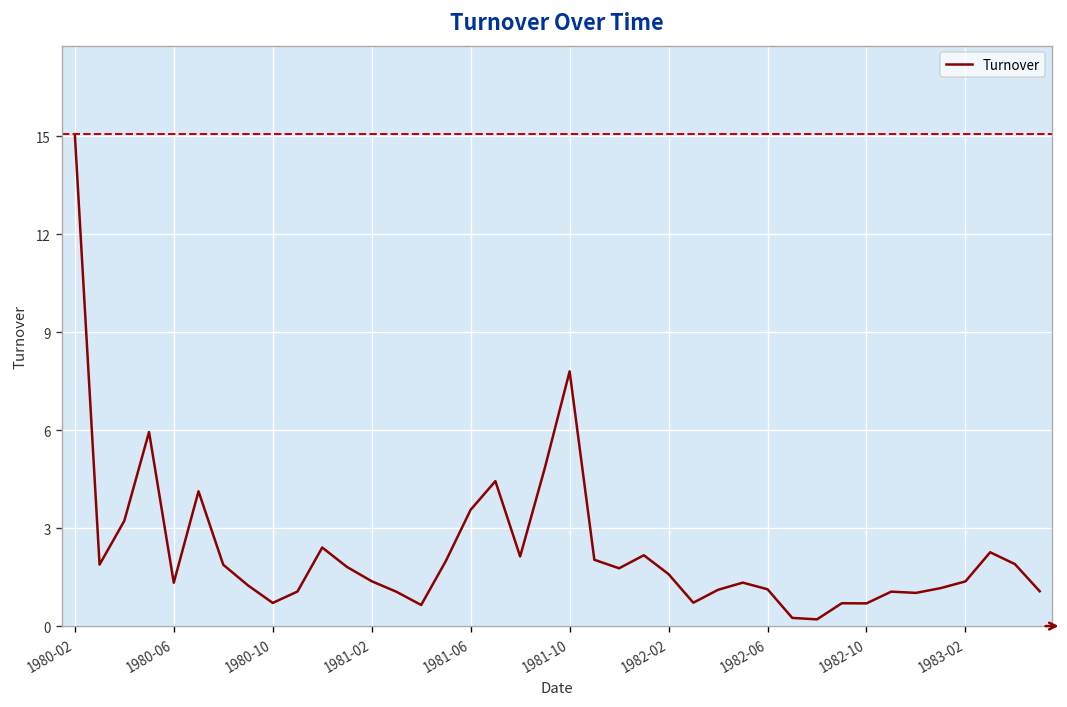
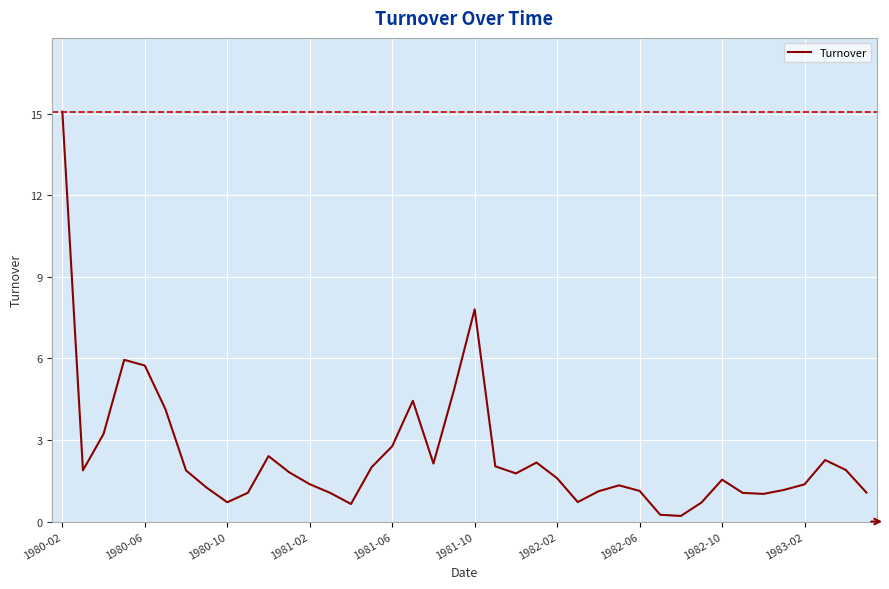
1980-06: 1.3 -> 5.7
1981-06: 3.6 -> 2.8
1982-10: 0.7 -> 1.5
